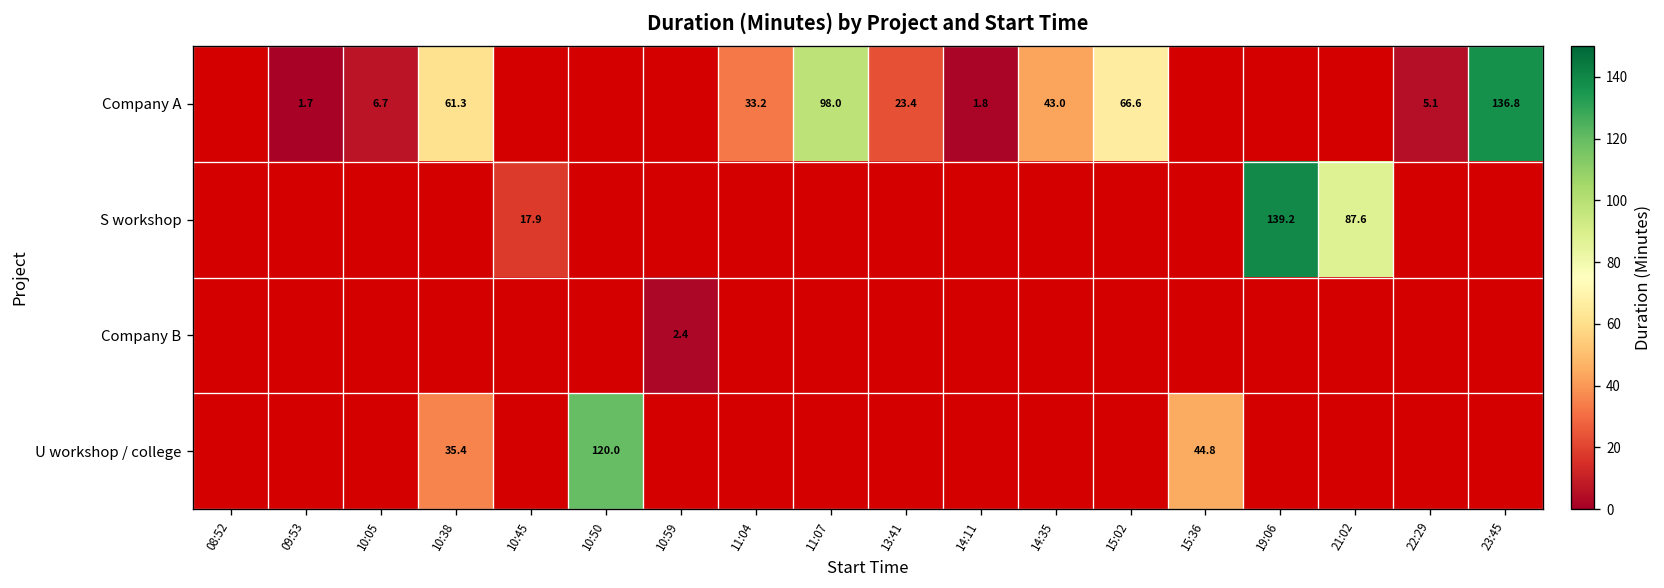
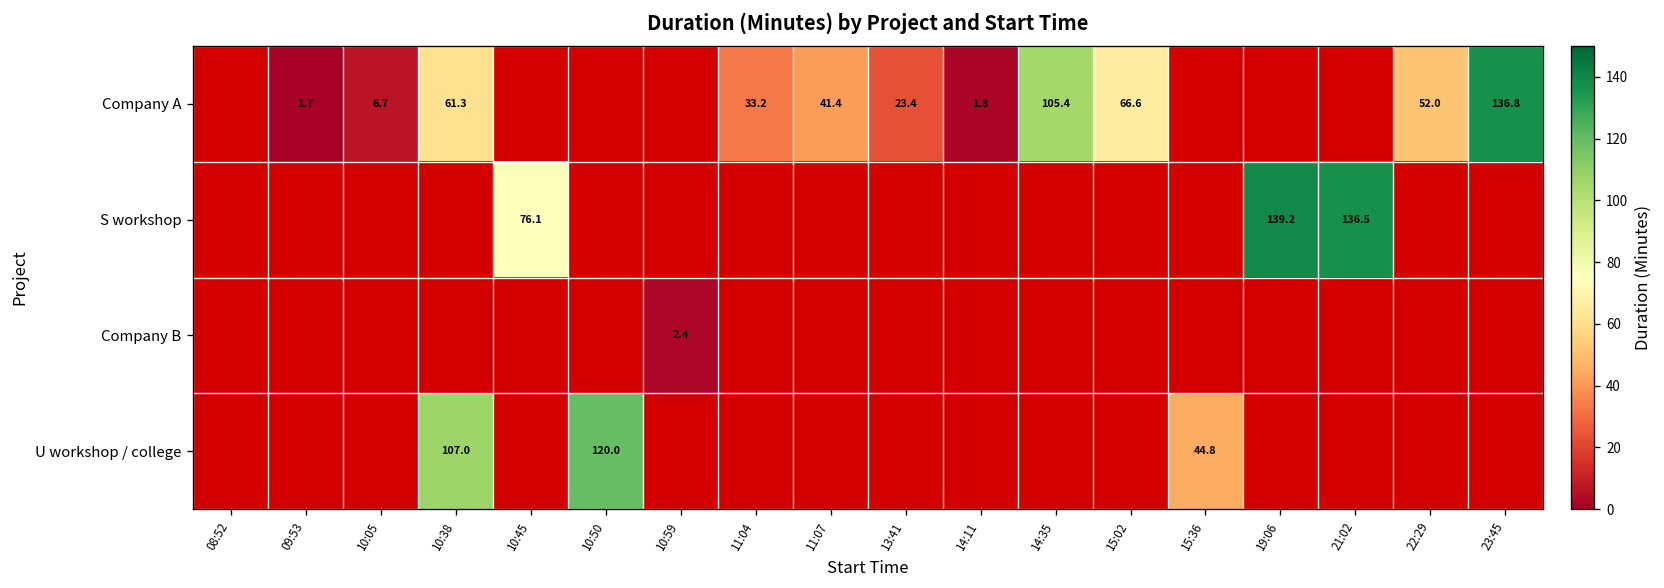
Company A, 11:07: 98.0 -> 41.4
Company A, 14:35: 43.0 -> 105.4
Company A, 22:29: 5.1 -> 52.0
S workshop, 10:45: 17.9 -> 76.1
S workshop, 21:02: 87.6 -> 136.5
U workshop / college, 10:38: 35.4 -> 107.0
